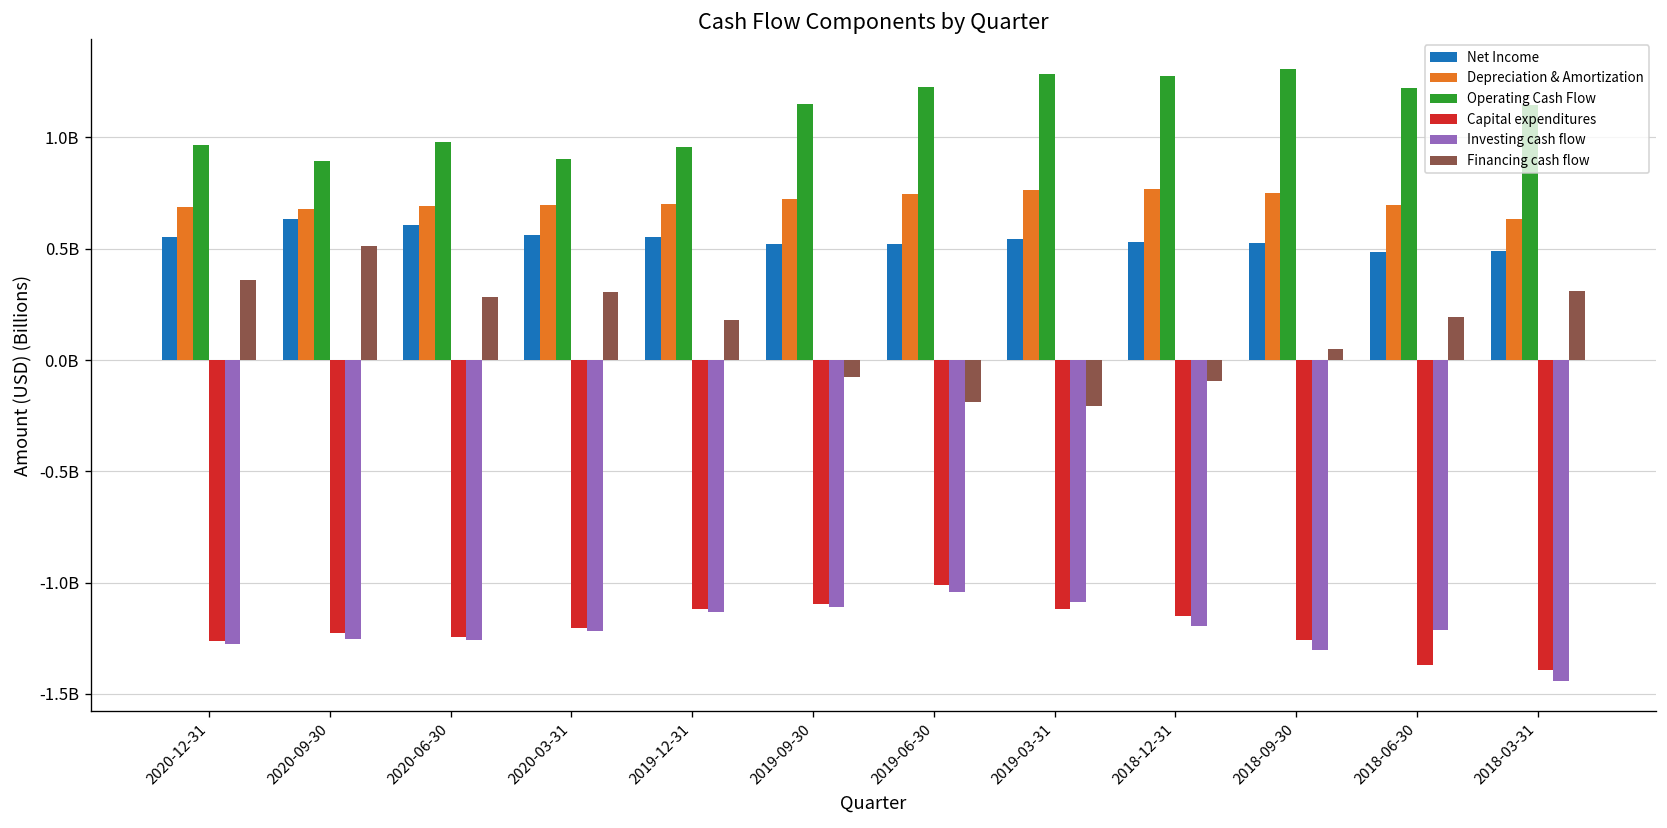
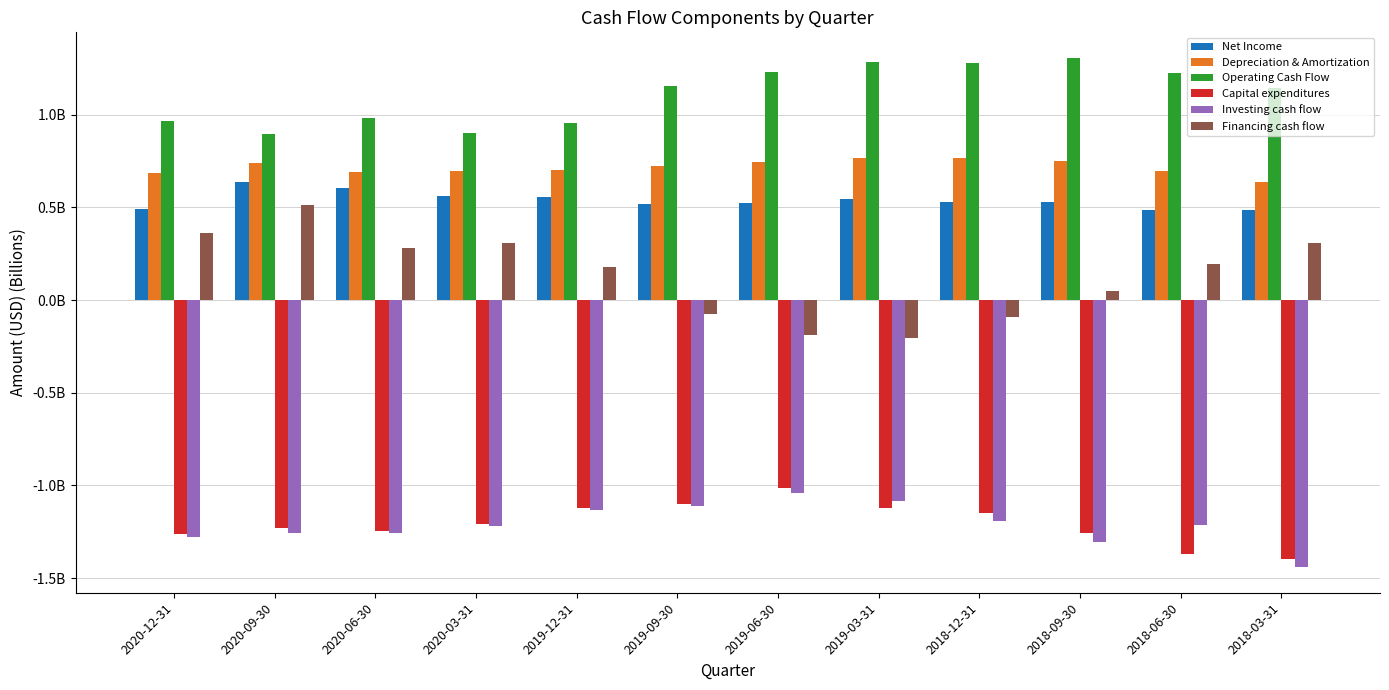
Net Income, 2020-12-31: 550000000 -> 490000000
Depreciation & Amortization, 2020-09-30: 680000000 -> 740000000
